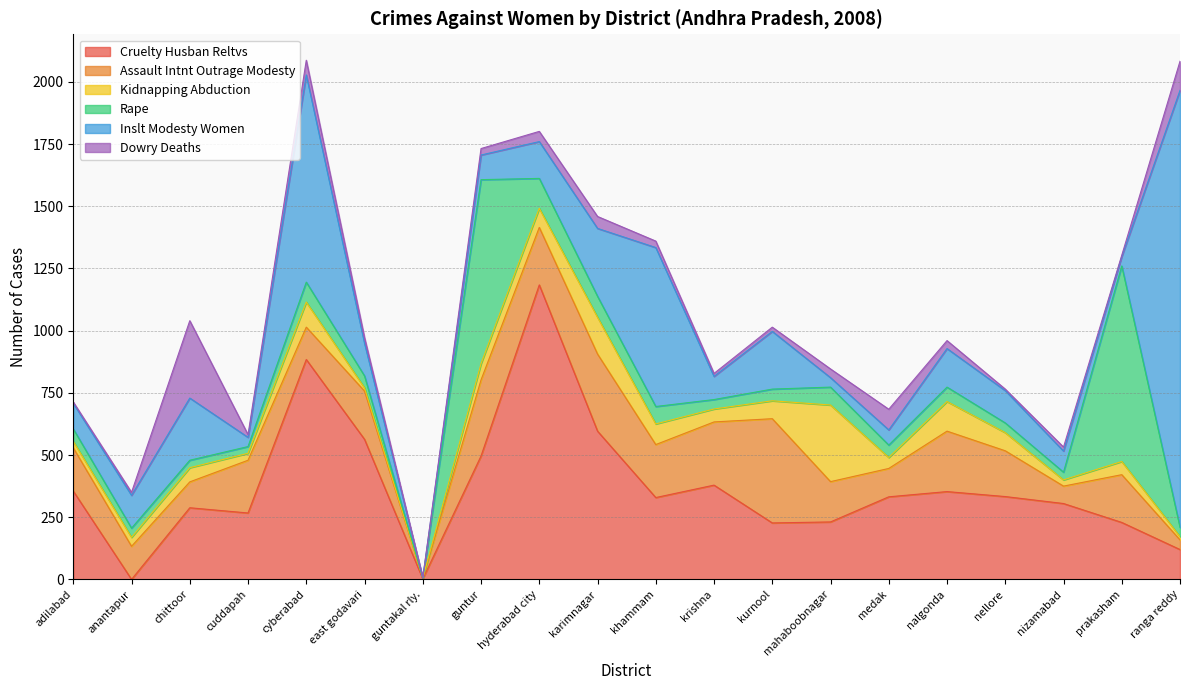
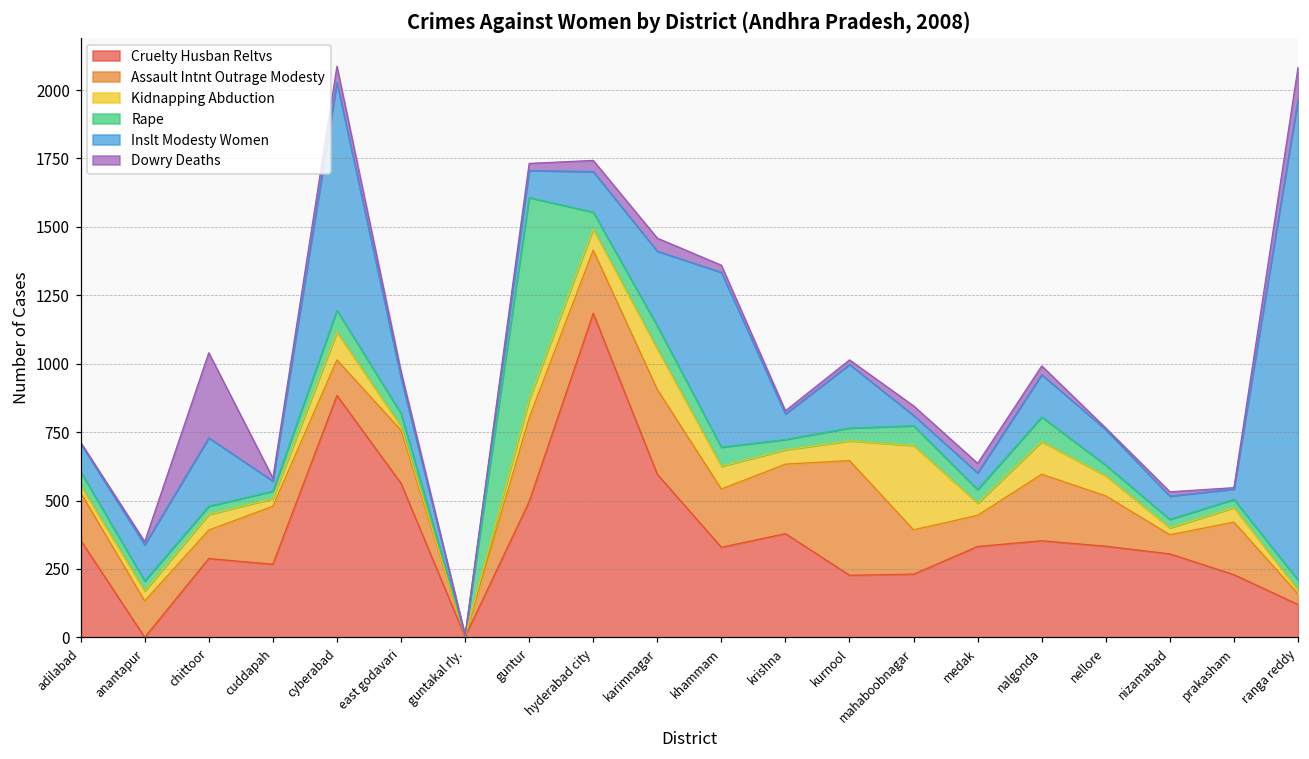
Rape, hyderabad city: 120 -> 60
Dowry Deaths, medak: 80 -> 40
Rape, nalgonda: 60 -> 90
Rape, prakasham: 790 -> 30
